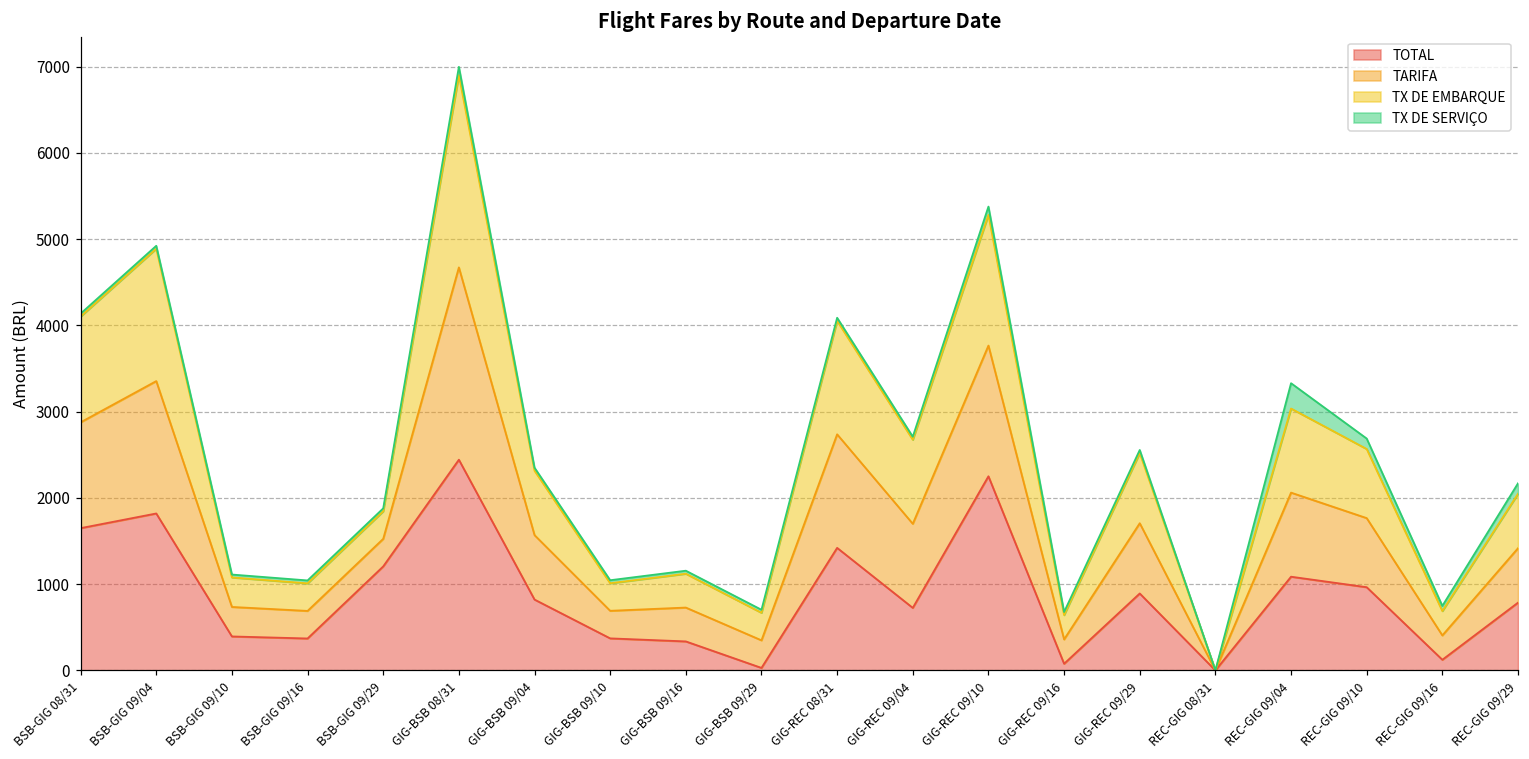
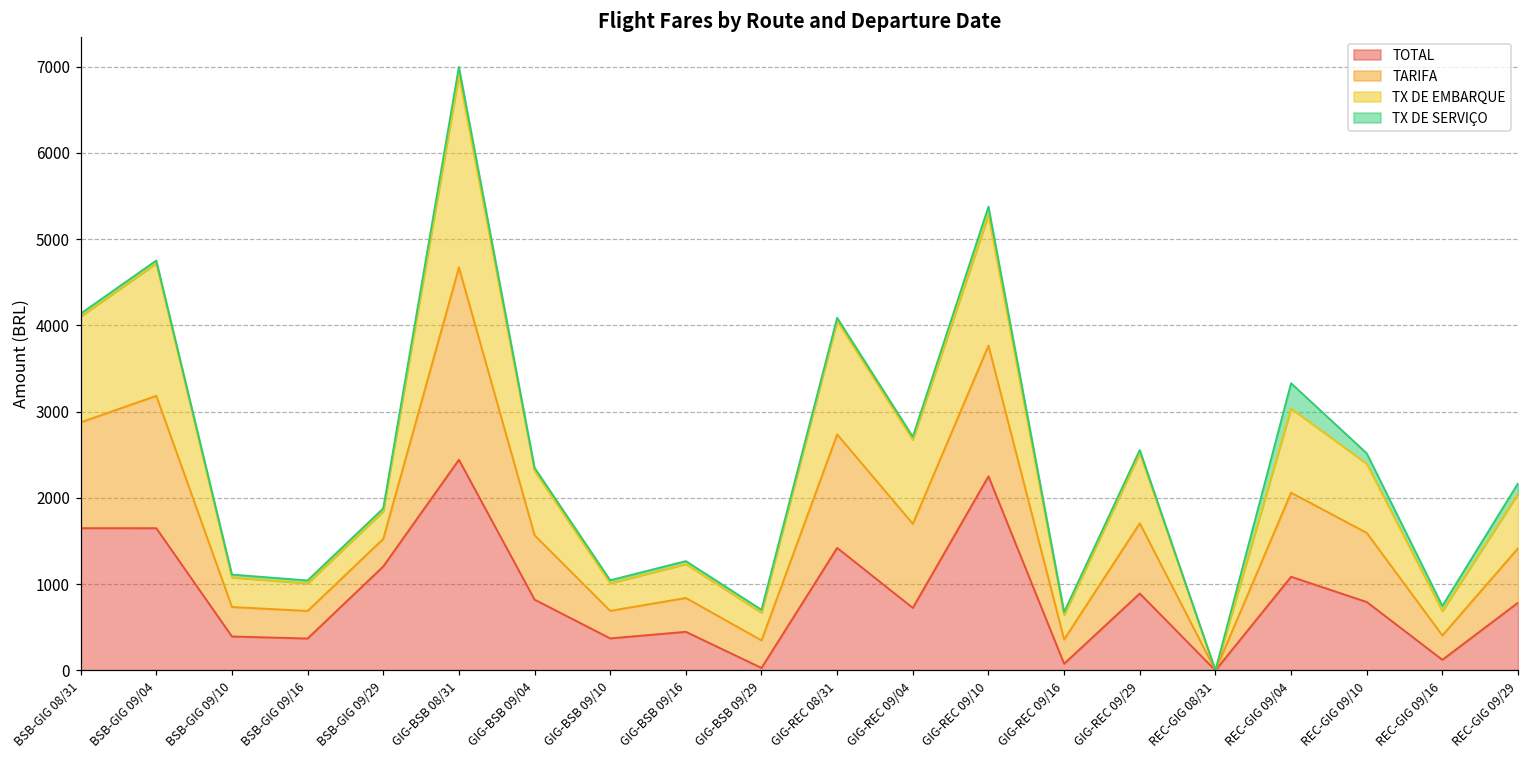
TOTAL, BSB-GIG 09/04: 1800 -> 1600
TOTAL, GIG-BSB 09/16: 300 -> 400
TOTAL, REC-GIG 09/10: 1000 -> 800
